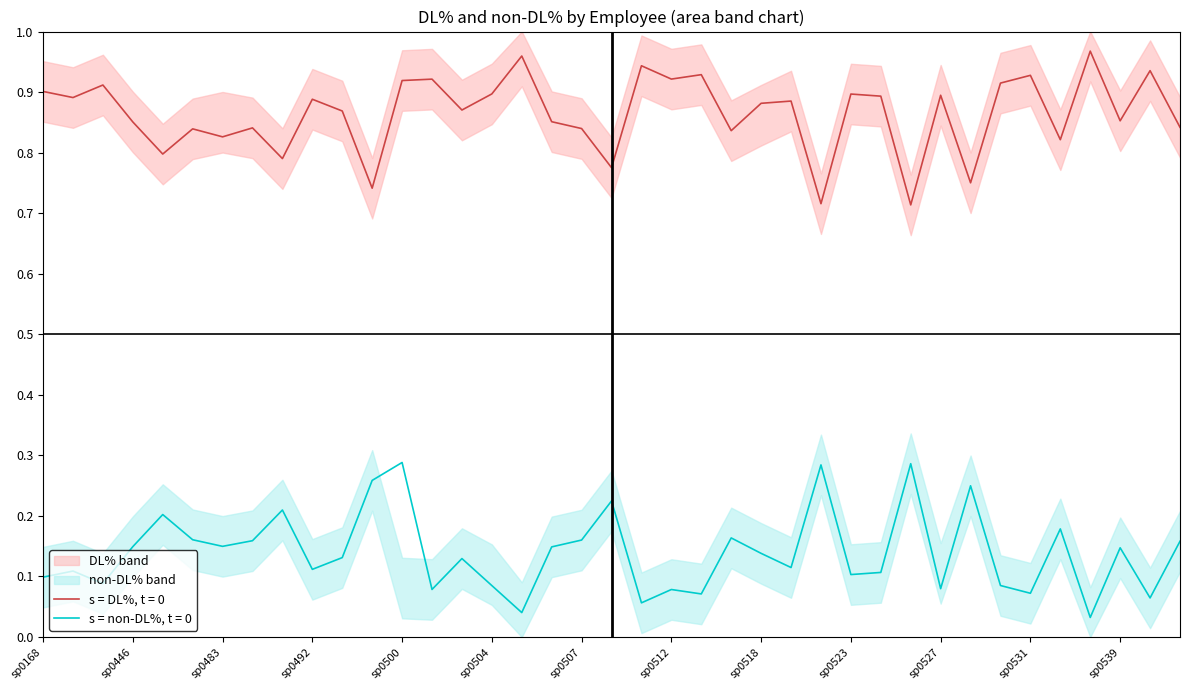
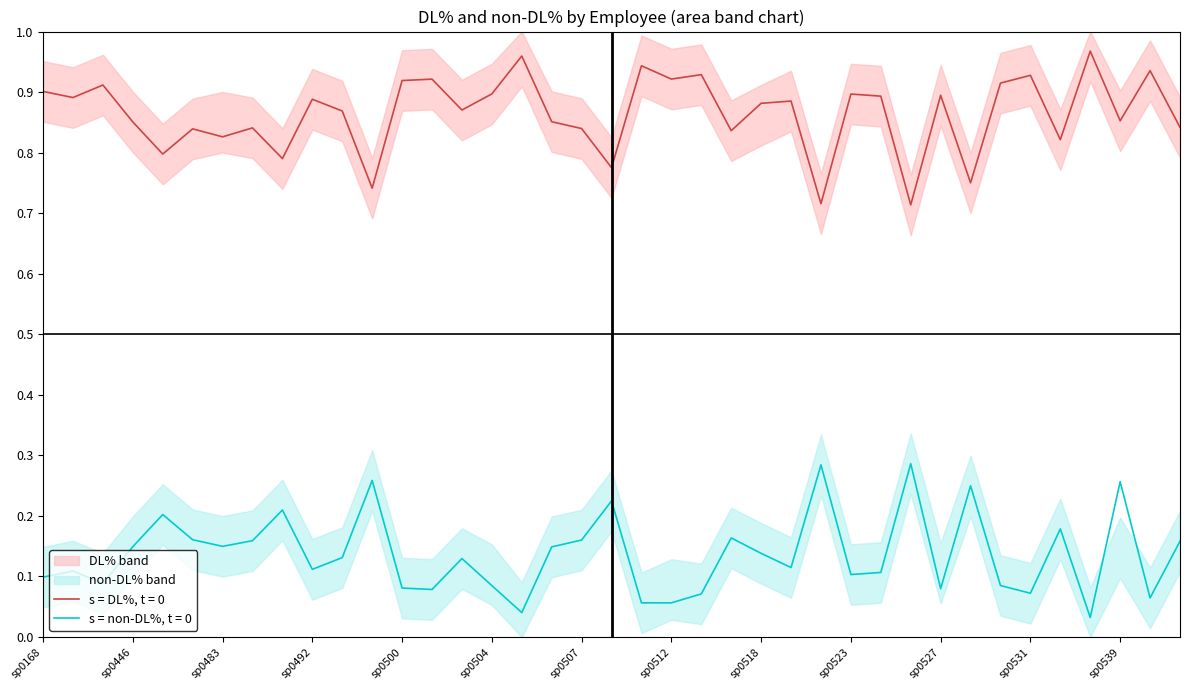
s = non-DL%, t = 0, sp0500: 0.29 -> 0.08
s = non-DL%, t = 0, sp0512: 0.08 -> 0.06
s = non-DL%, t = 0, sp0539: 0.15 -> 0.26
